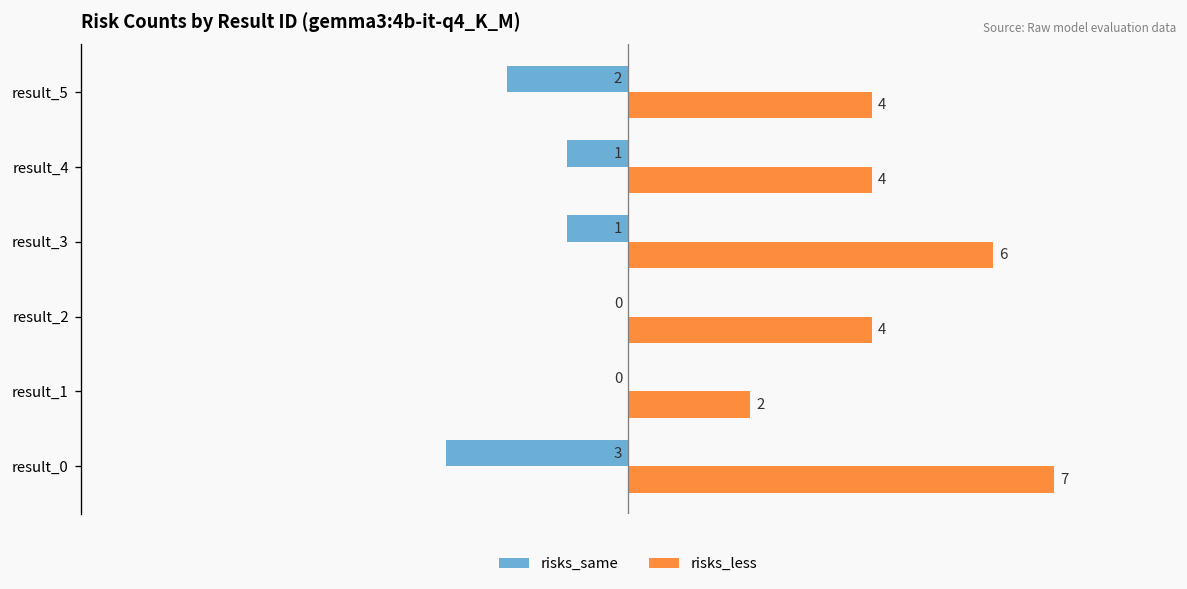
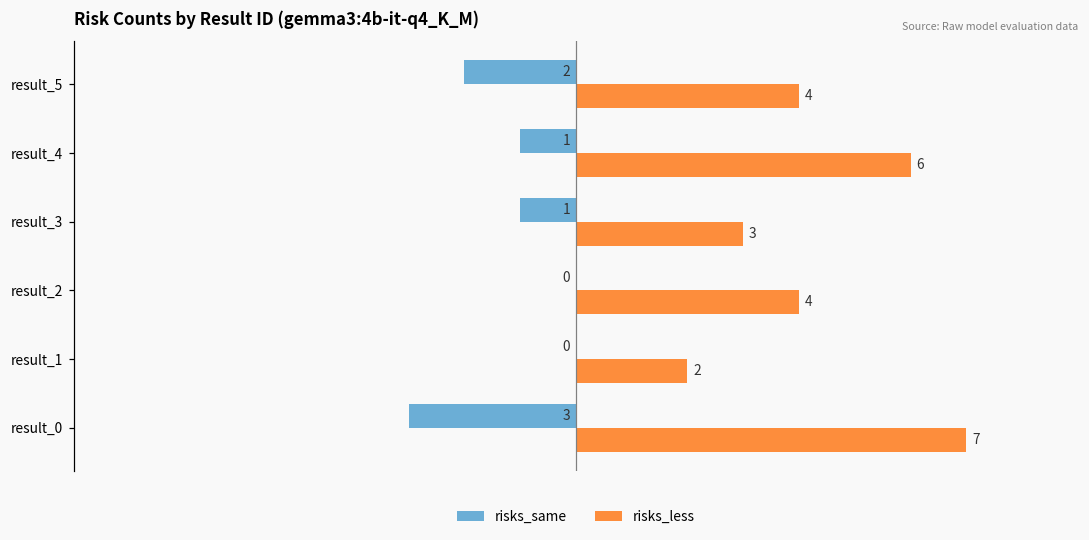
risks_less, result_4: 4 -> 6
risks_less, result_3: 6 -> 3
